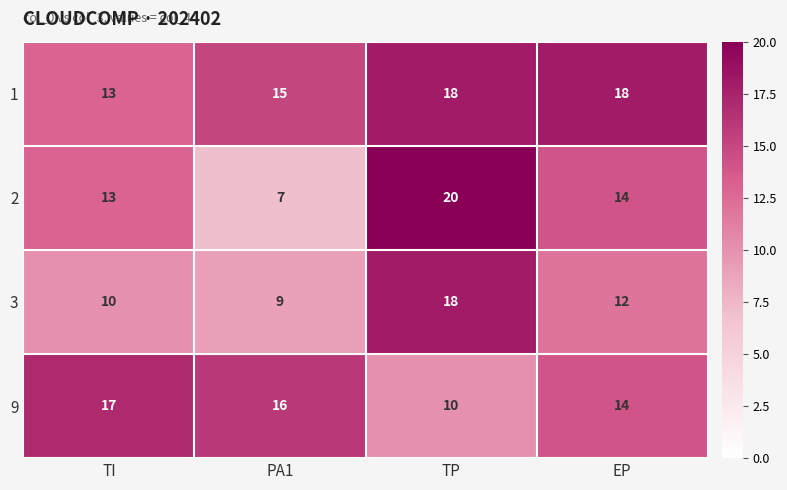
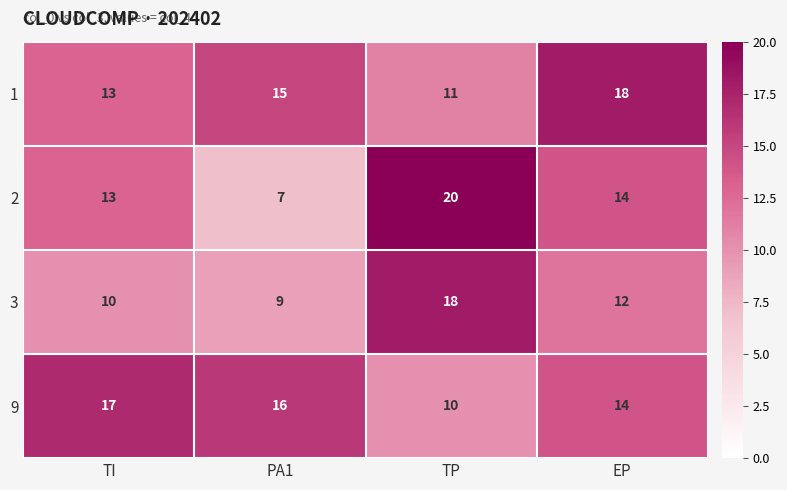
1, TP: 18 -> 11
